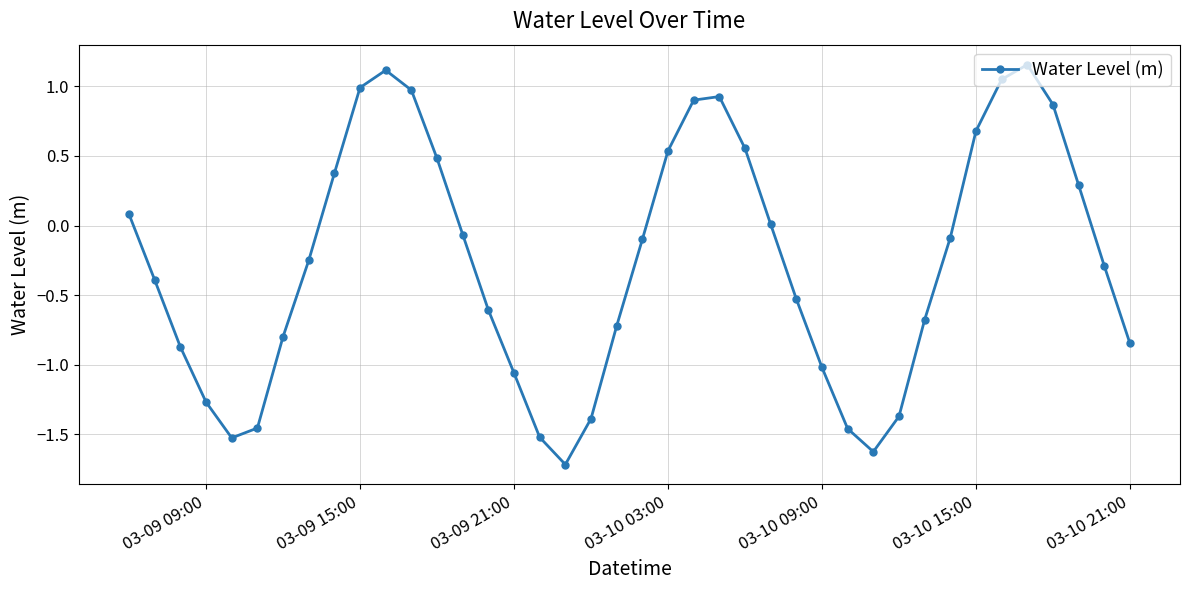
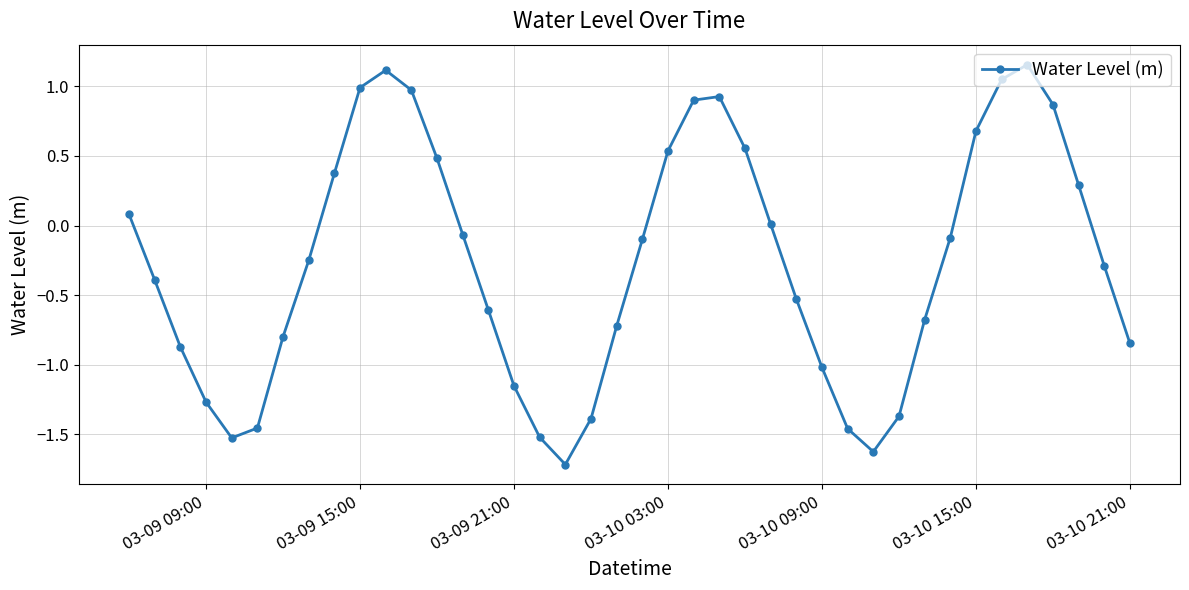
03-09 21:00: -1.06 -> -1.15
